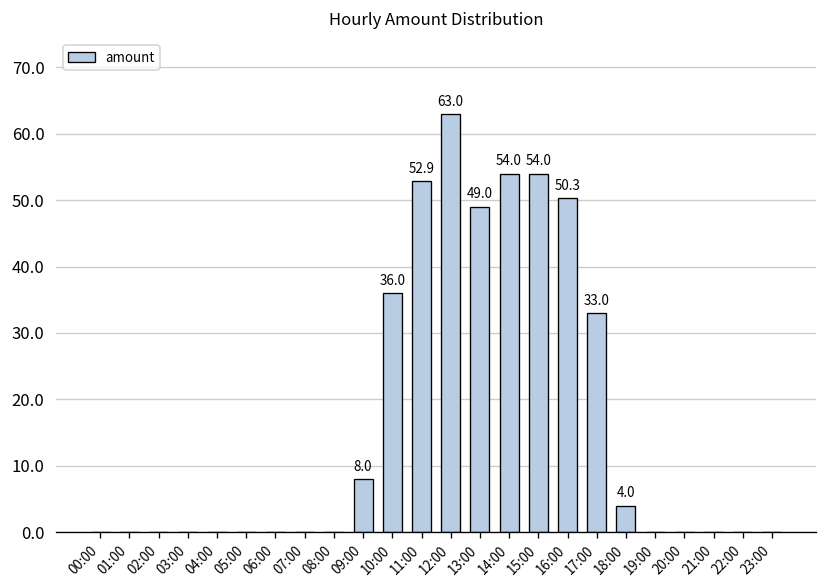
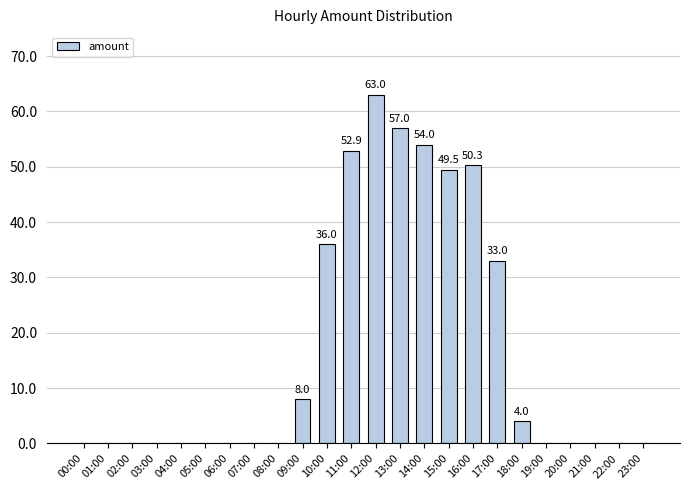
13:00: 49.0 -> 57.0
15:00: 54.0 -> 49.5
